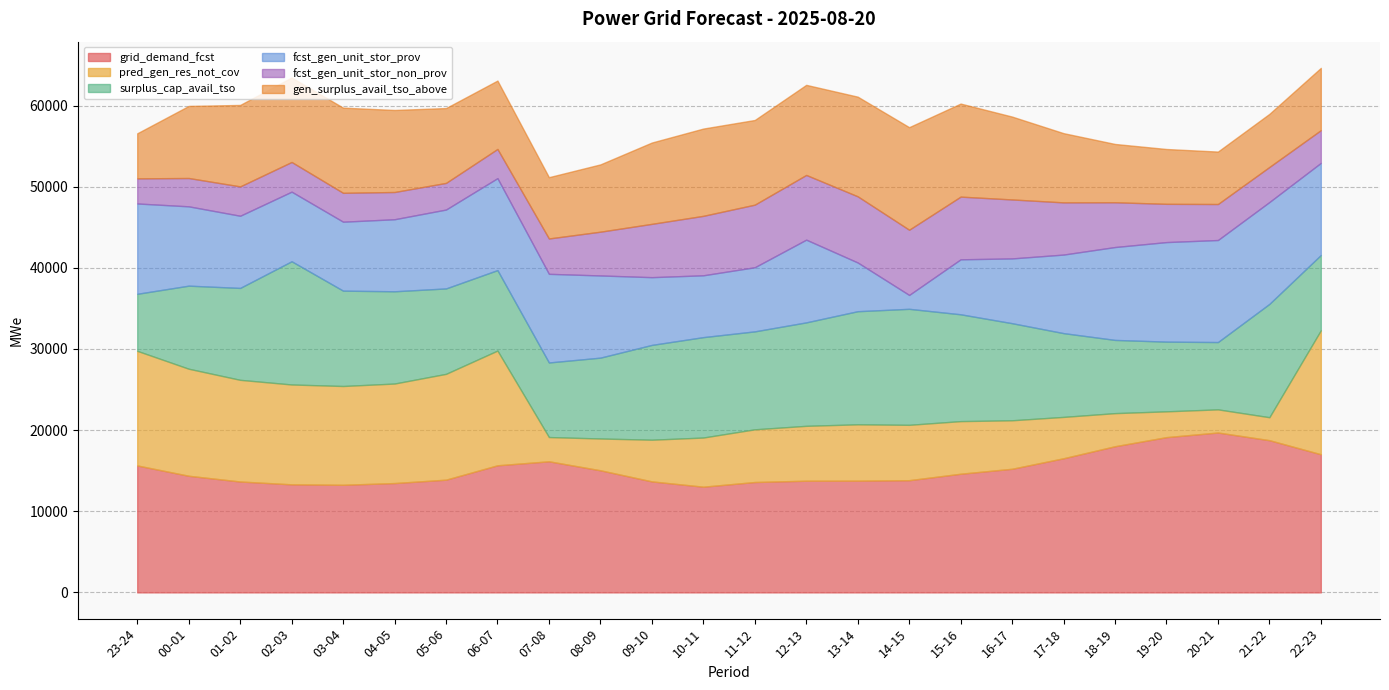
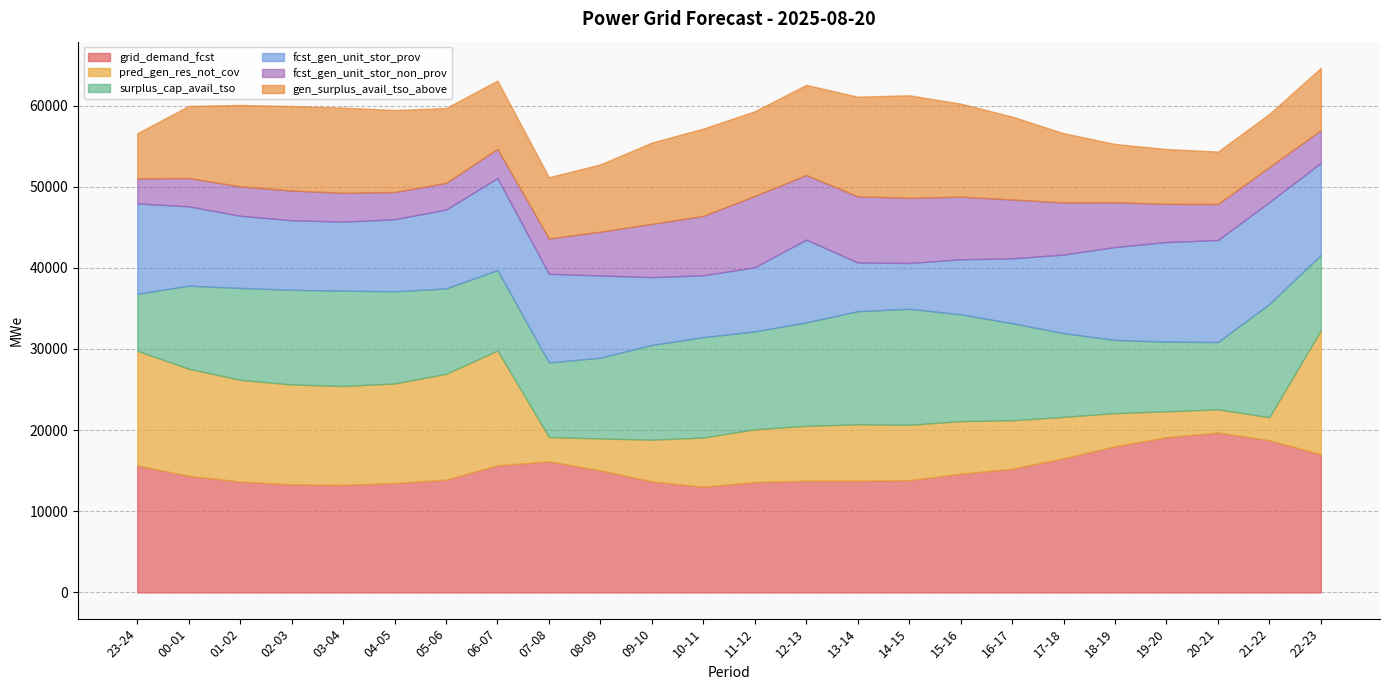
surplus_cap_avail_tso, 02-03: 15000 -> 12000
fcst_gen_unit_stor_non_prov, 11-12: 8000 -> 9000
fcst_gen_unit_stor_prov, 14-15: 2000 -> 6000
